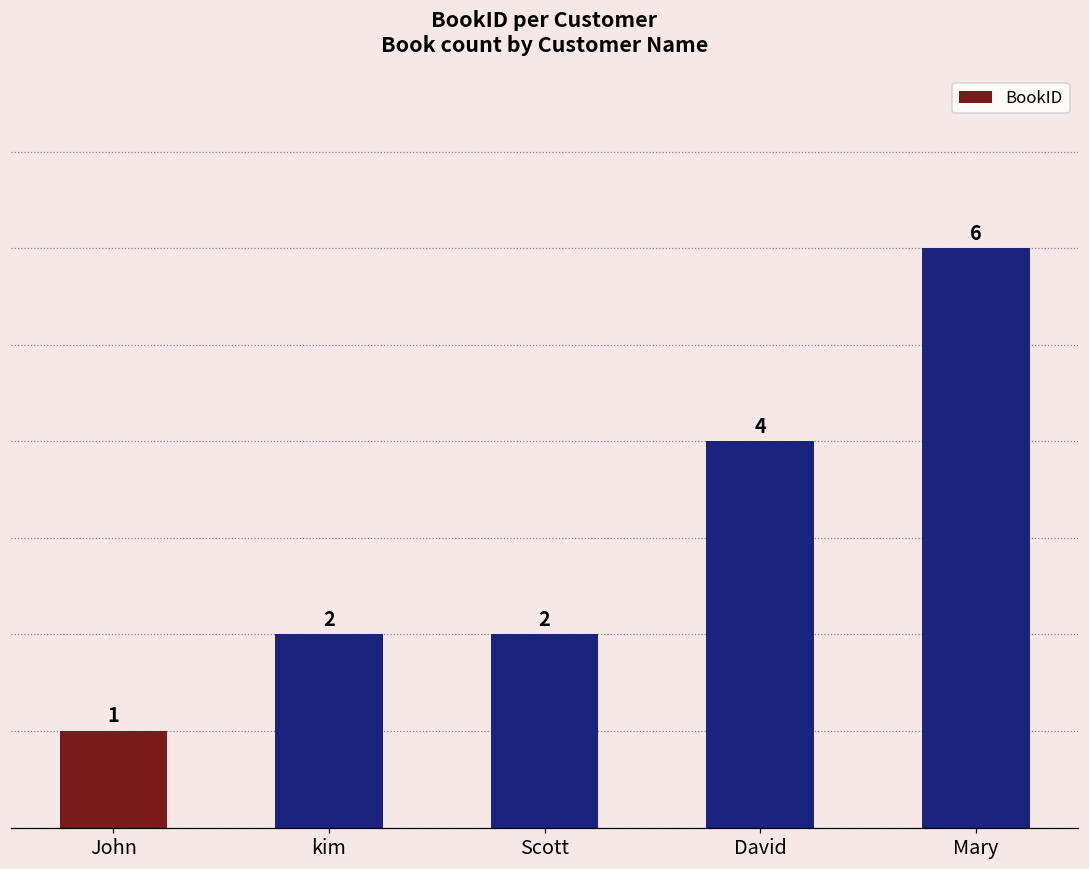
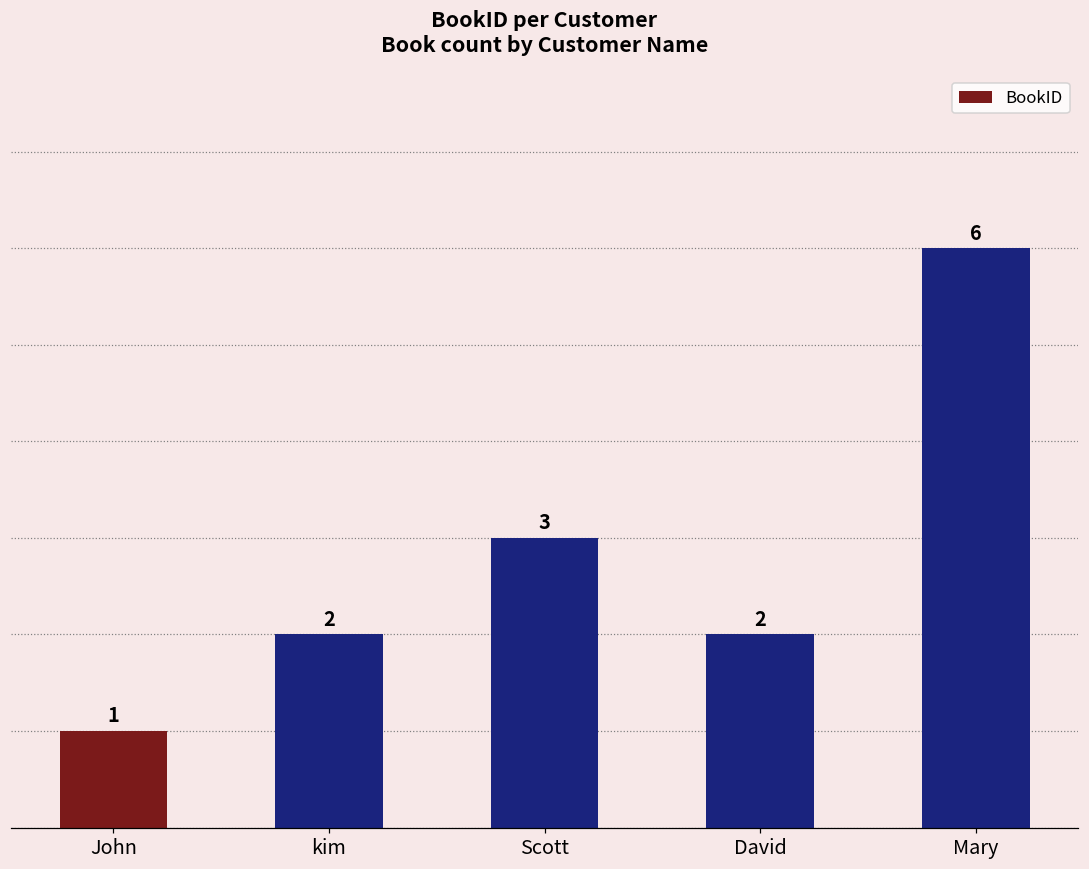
Scott: 2 -> 3
David: 4 -> 2
